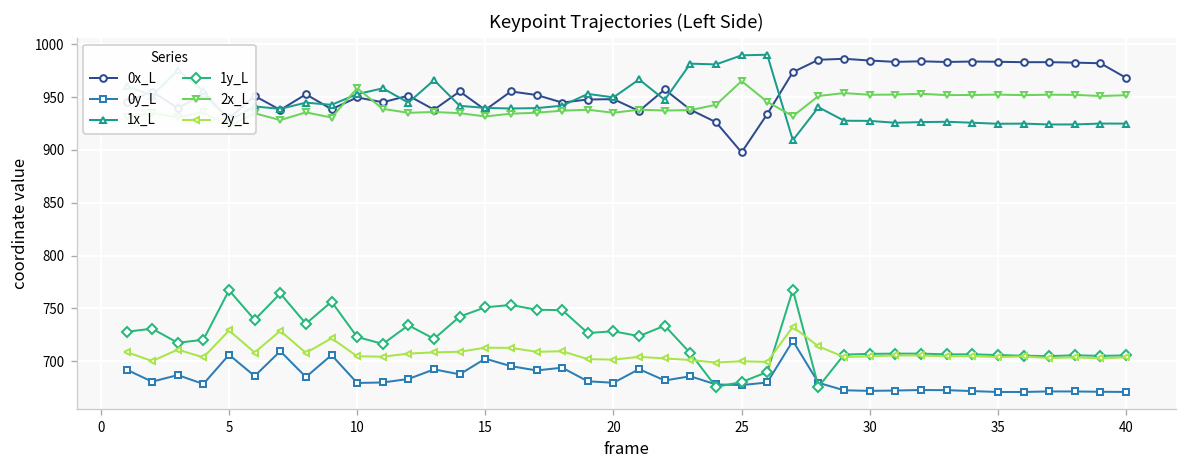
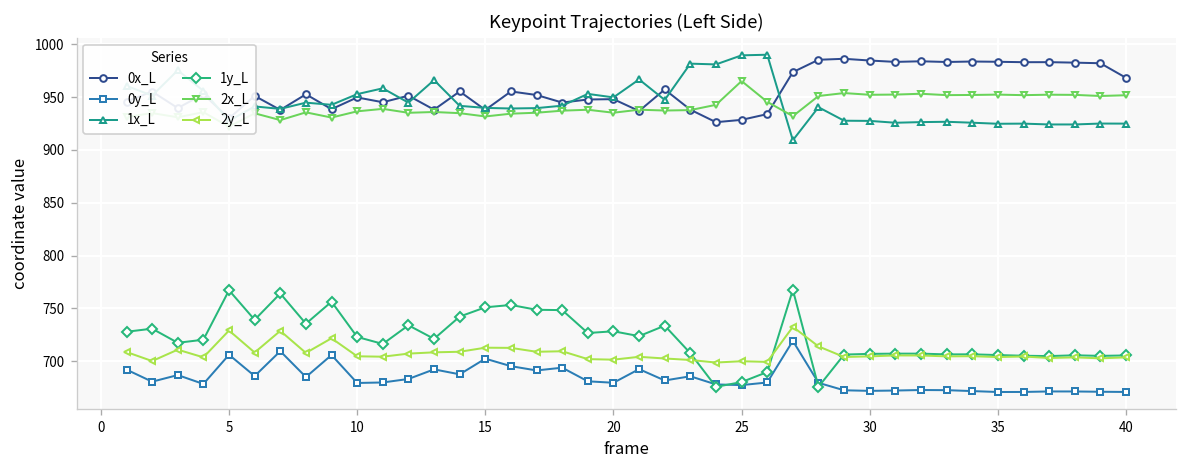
2x_L, 10: 960 -> 940
0x_L, 25: 900 -> 930
